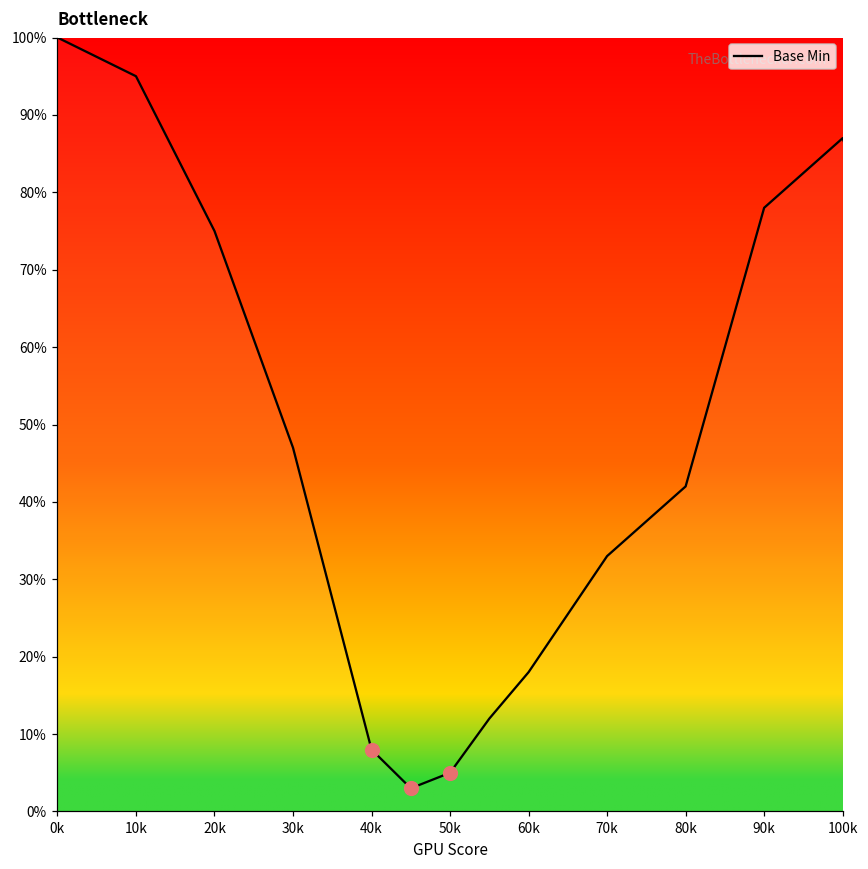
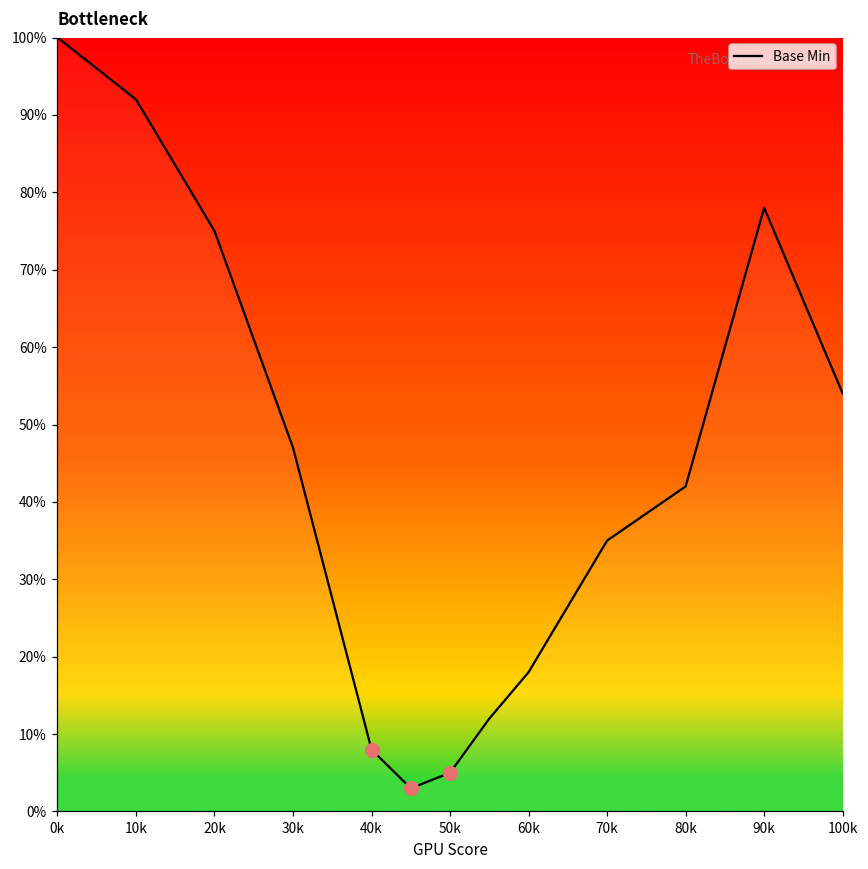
Base Min, 10k: 95% -> 92%
Base Min, 70k: 33% -> 35%
Base Min, 100k: 87% -> 54%
